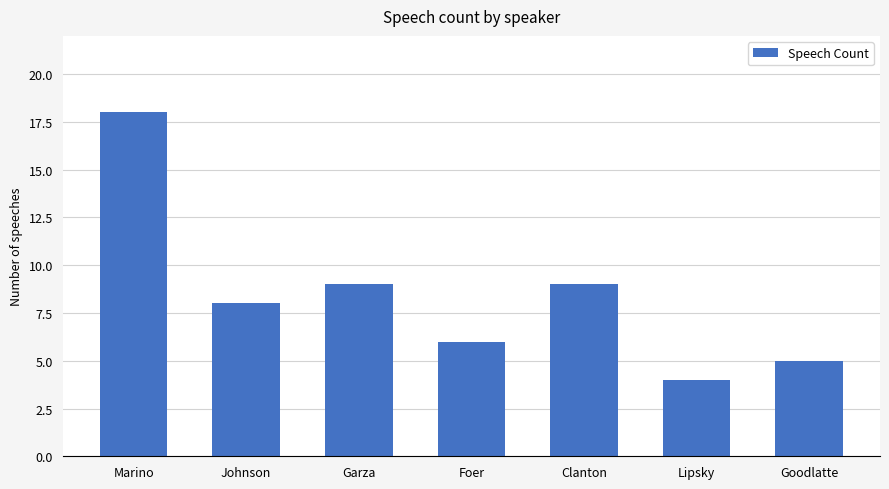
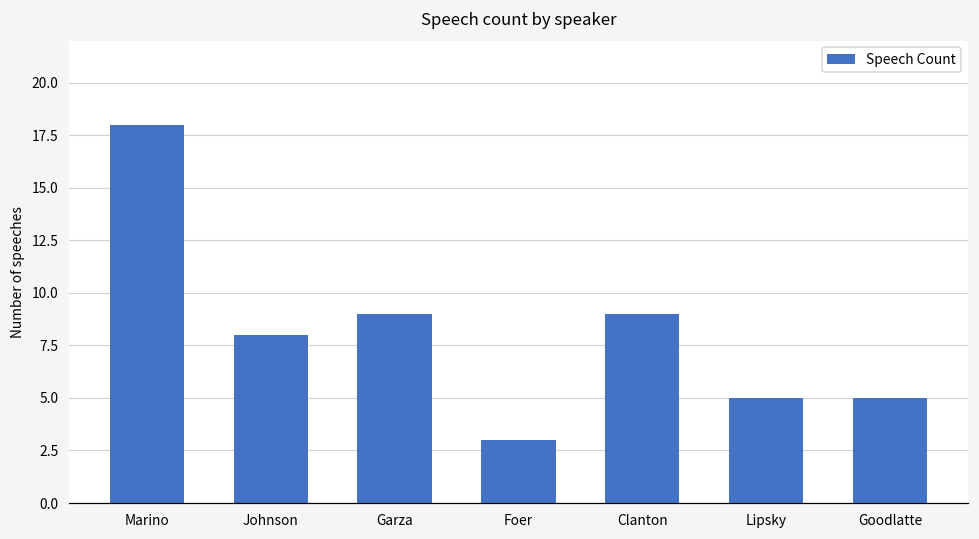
Foer: 6 -> 3
Lipsky: 4 -> 5
